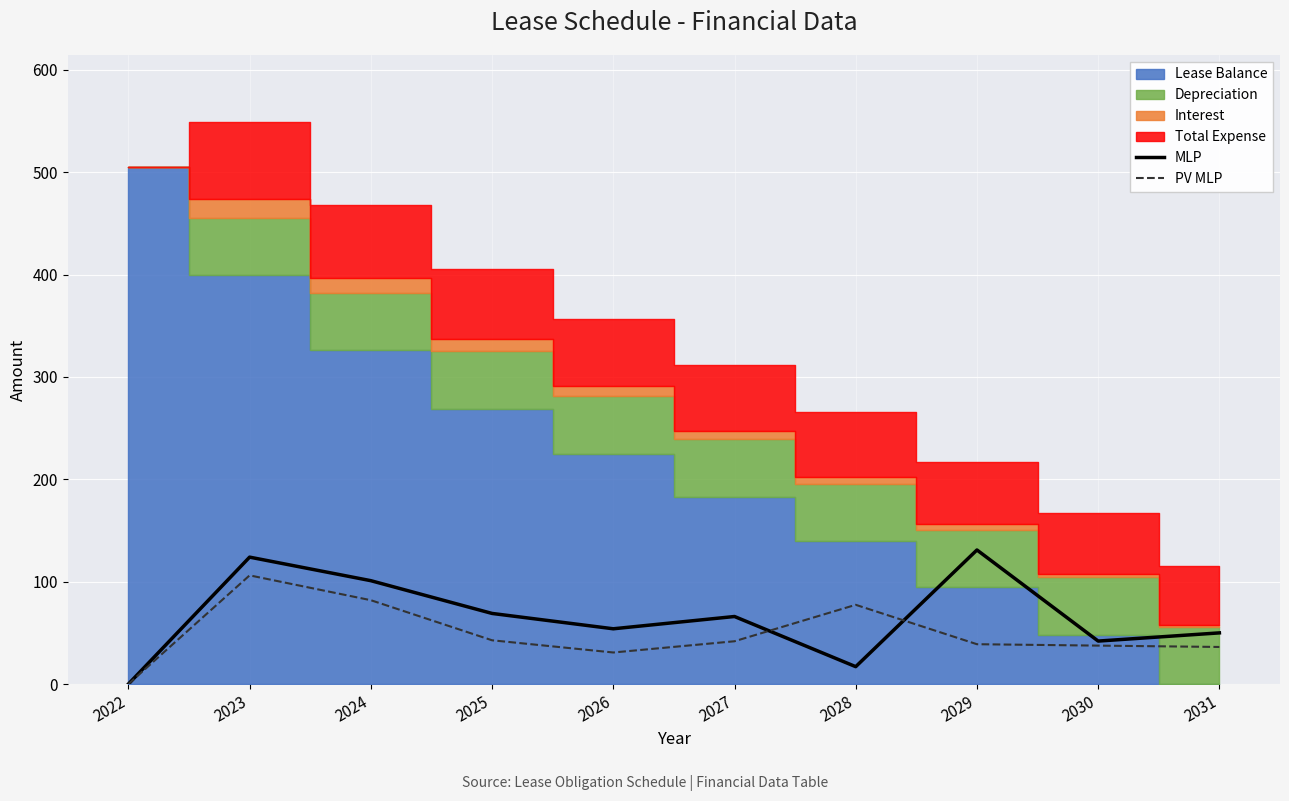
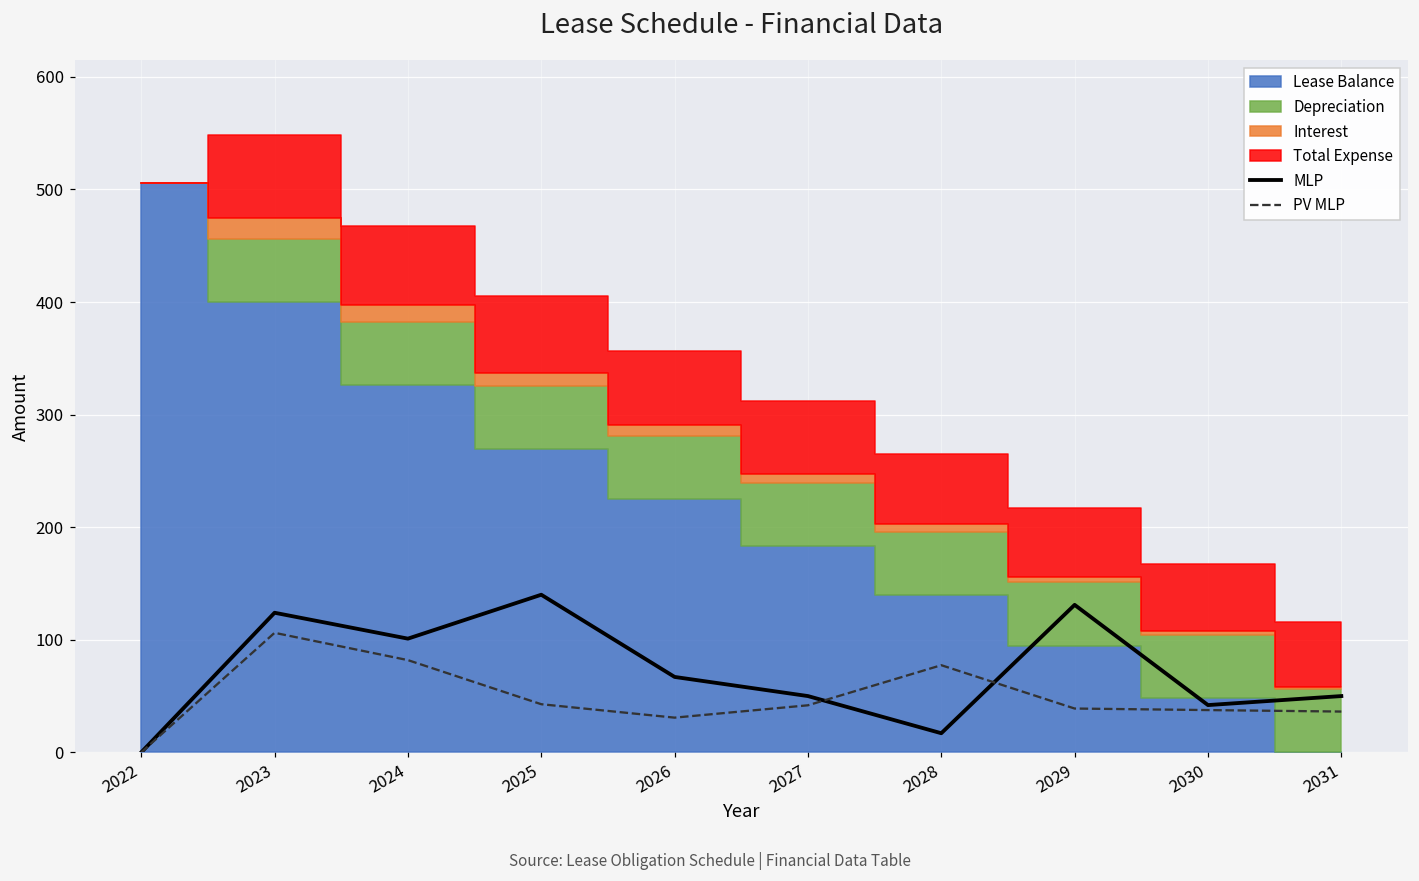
MLP, 2025: 69 -> 140
MLP, 2026: 54 -> 67
MLP, 2027: 66 -> 50
